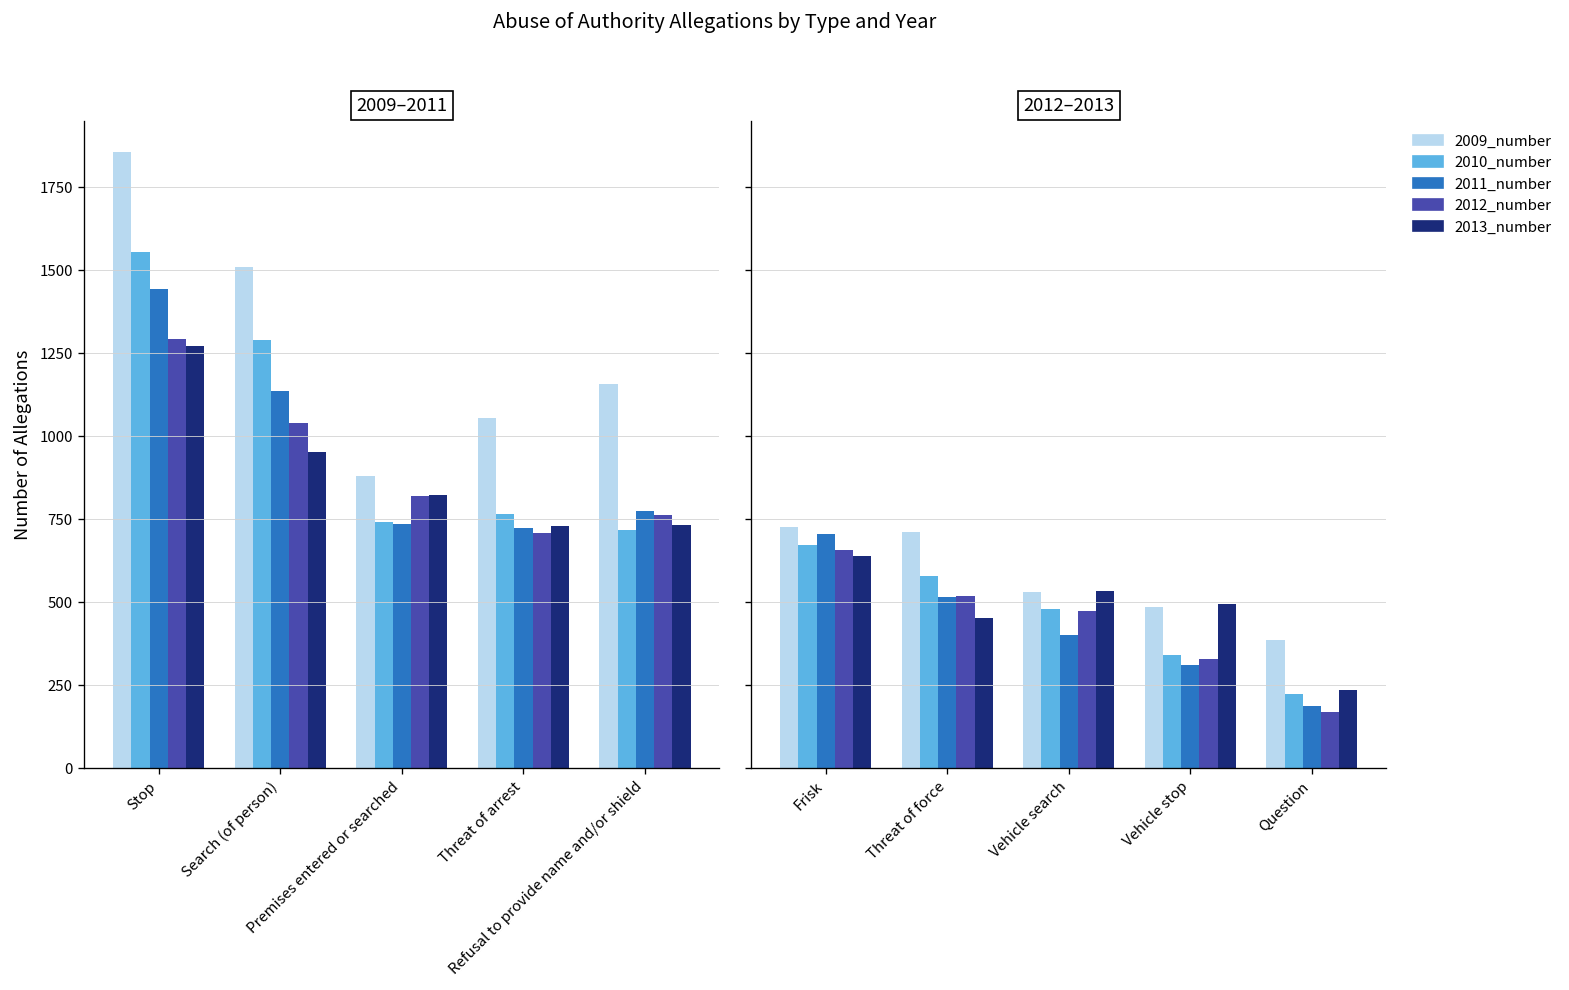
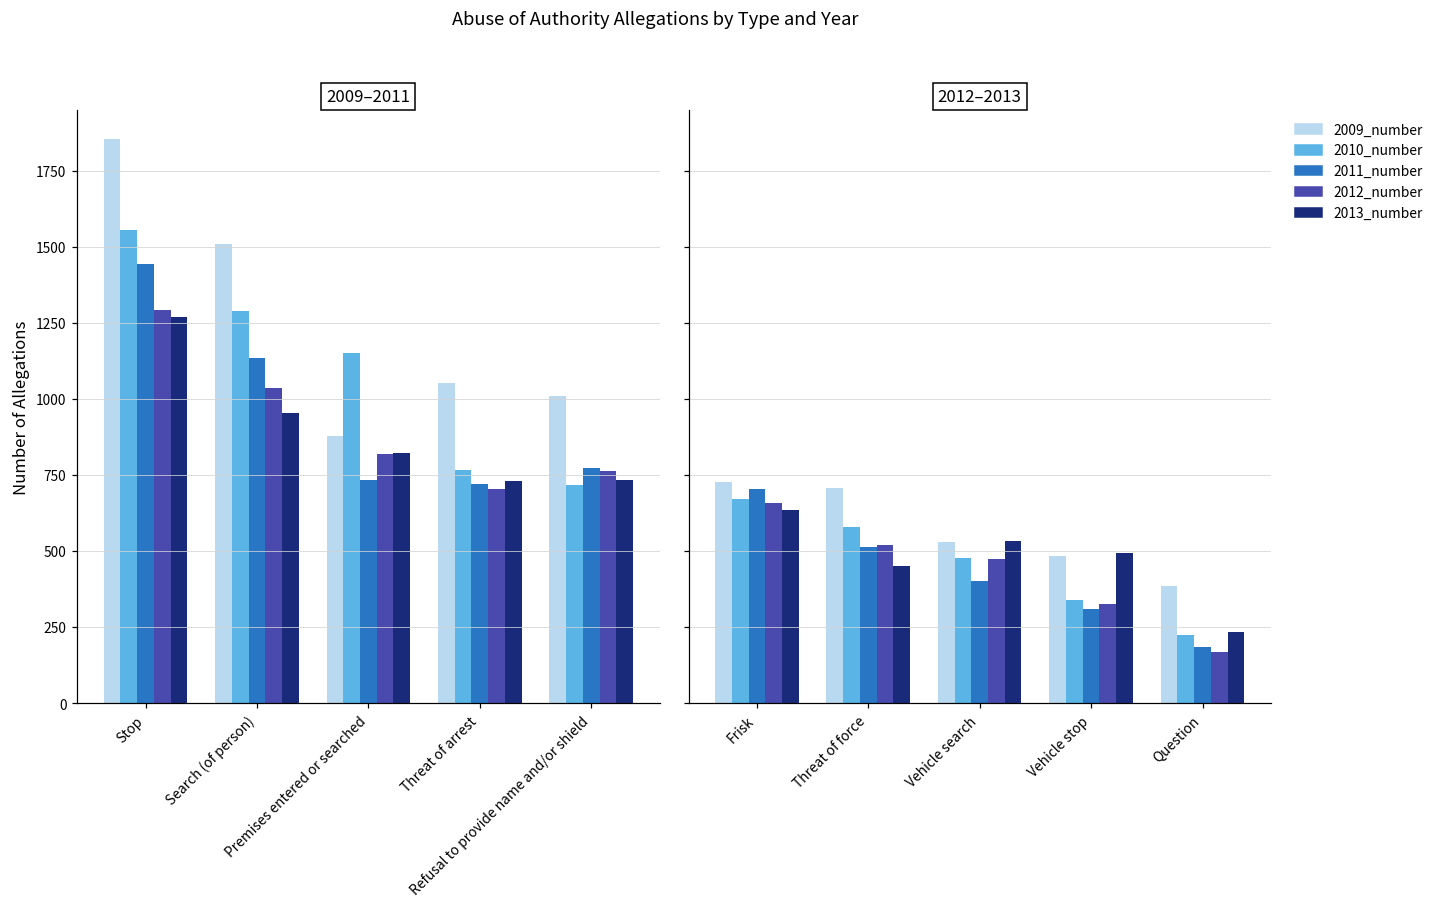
2009–2011, 2010_number, Premises entered or searched: 740 -> 1150
2009–2011, 2009_number, Refusal to provide name and/or shield: 1160 -> 1010
